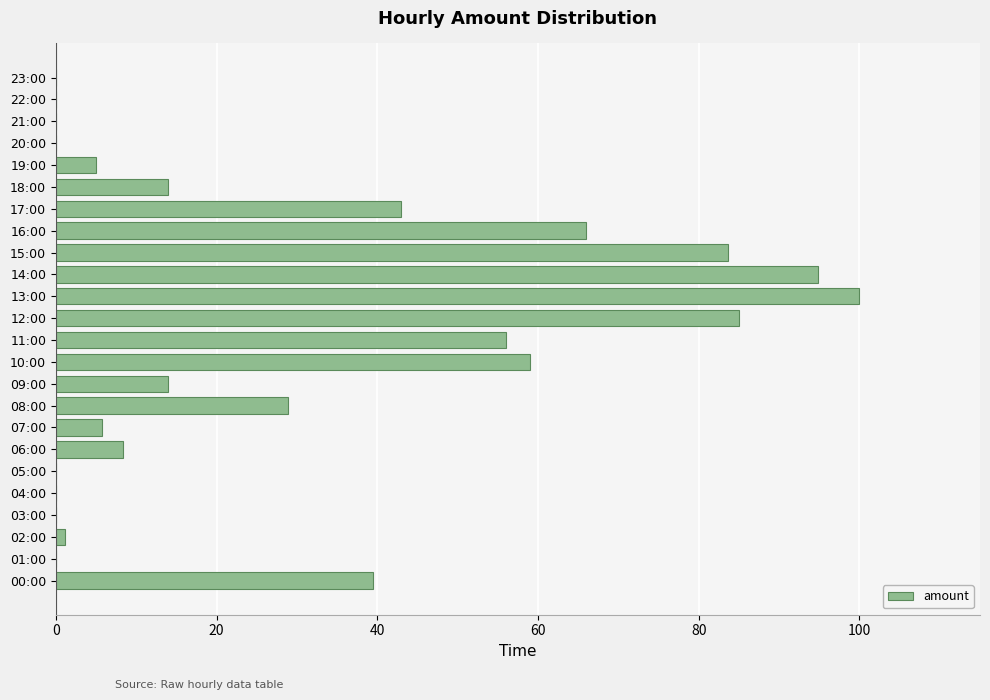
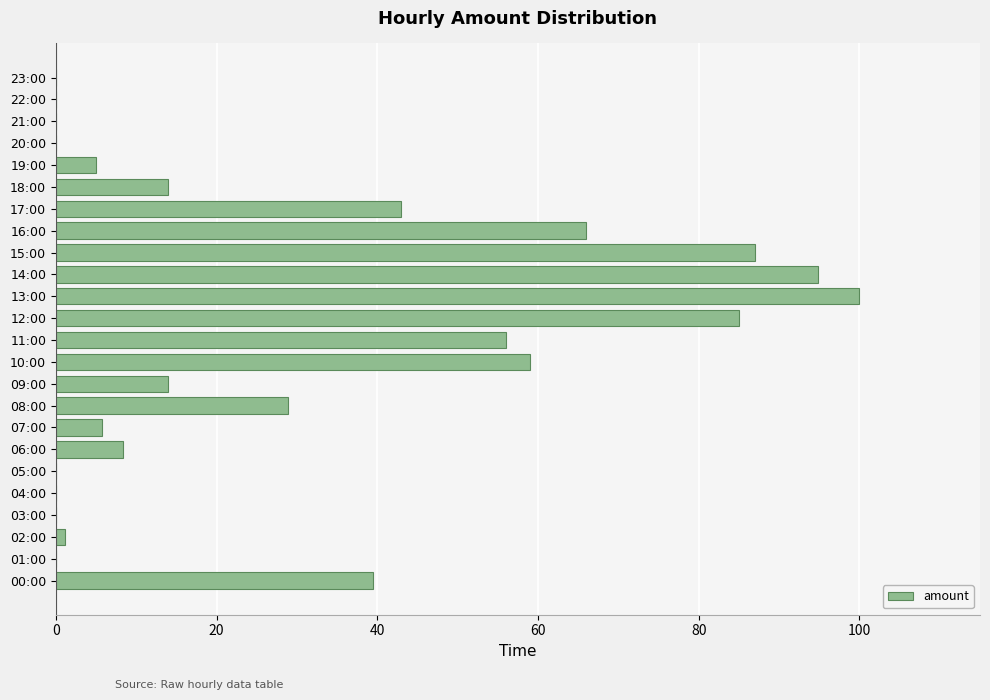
15:00: 84 -> 87
